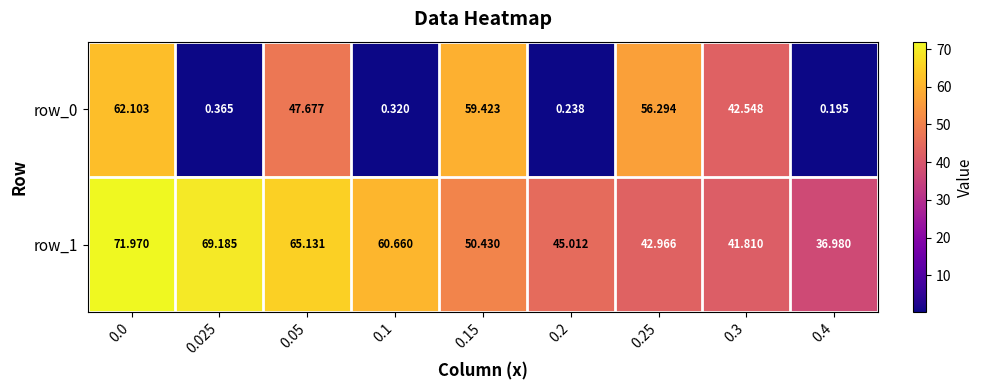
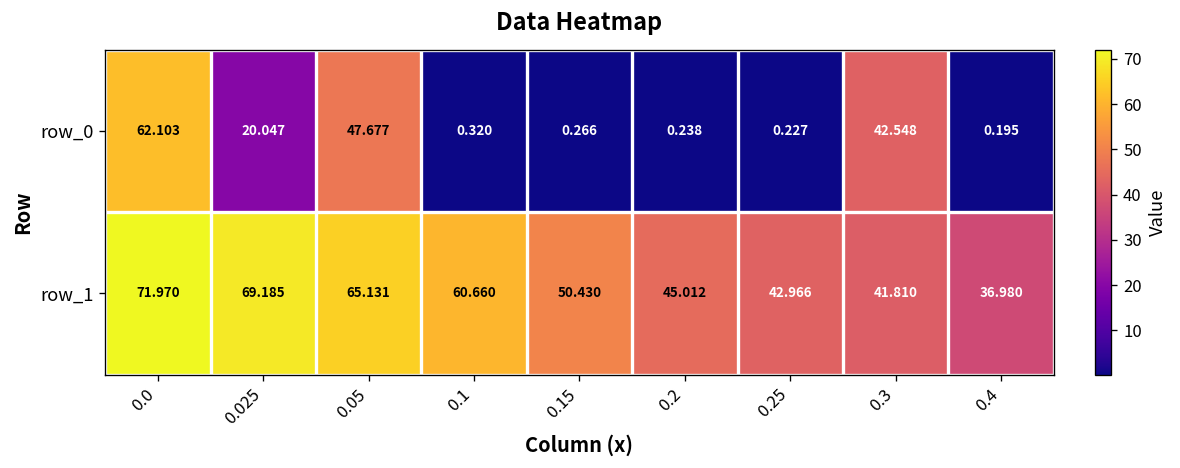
row_0, 0.025: 0.365 -> 20.047
row_0, 0.15: 59.423 -> 0.266
row_0, 0.25: 56.294 -> 0.227
